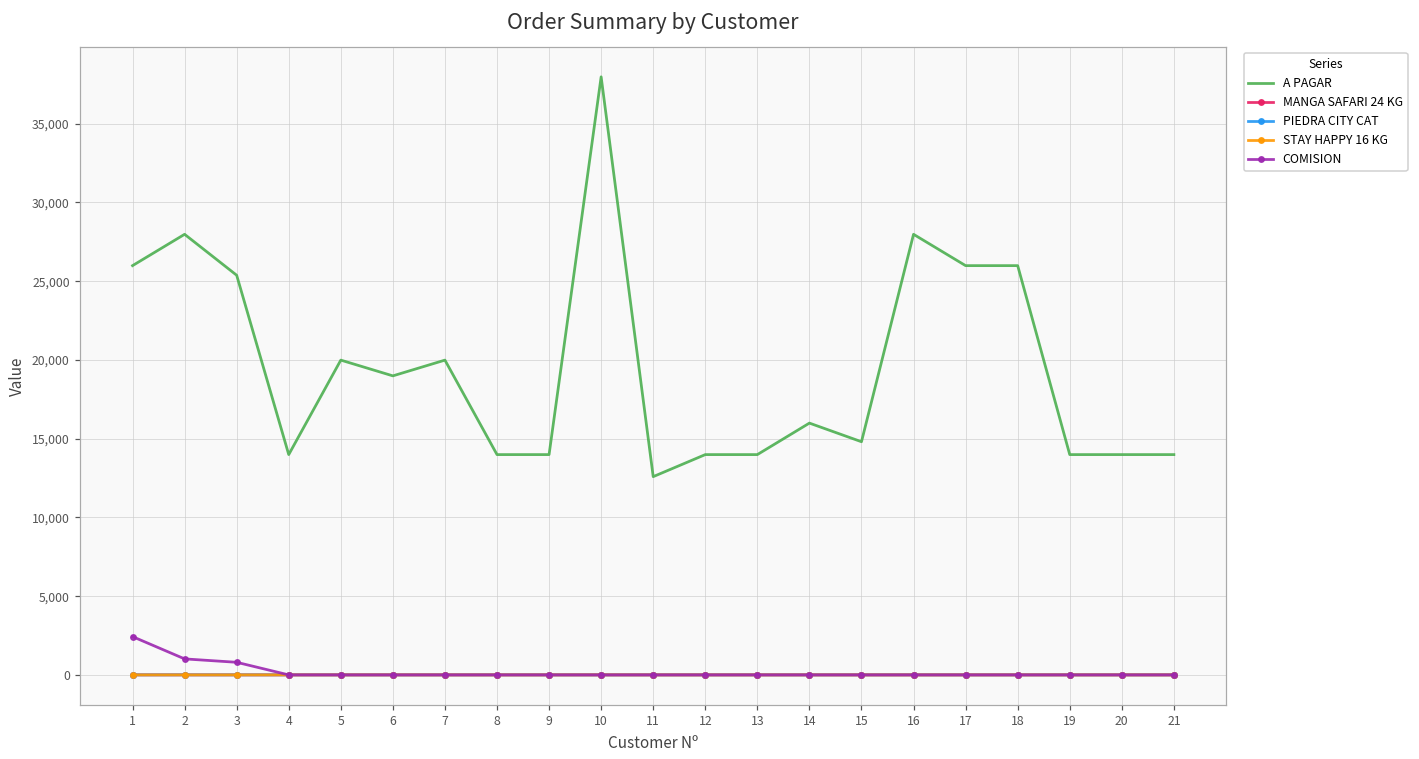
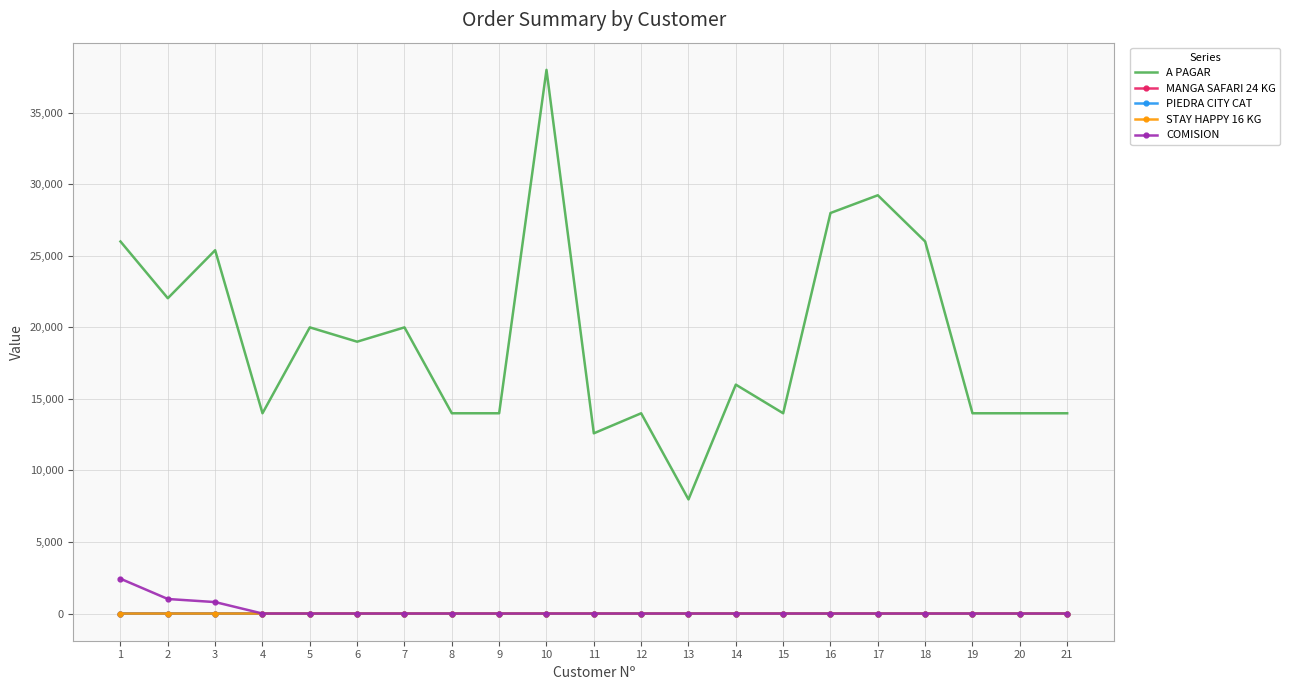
A PAGAR, 2: 28,000 -> 22,000
A PAGAR, 13: 14,000 -> 8,000
A PAGAR, 15: 14,800 -> 14,000
A PAGAR, 17: 26,000 -> 29,200
